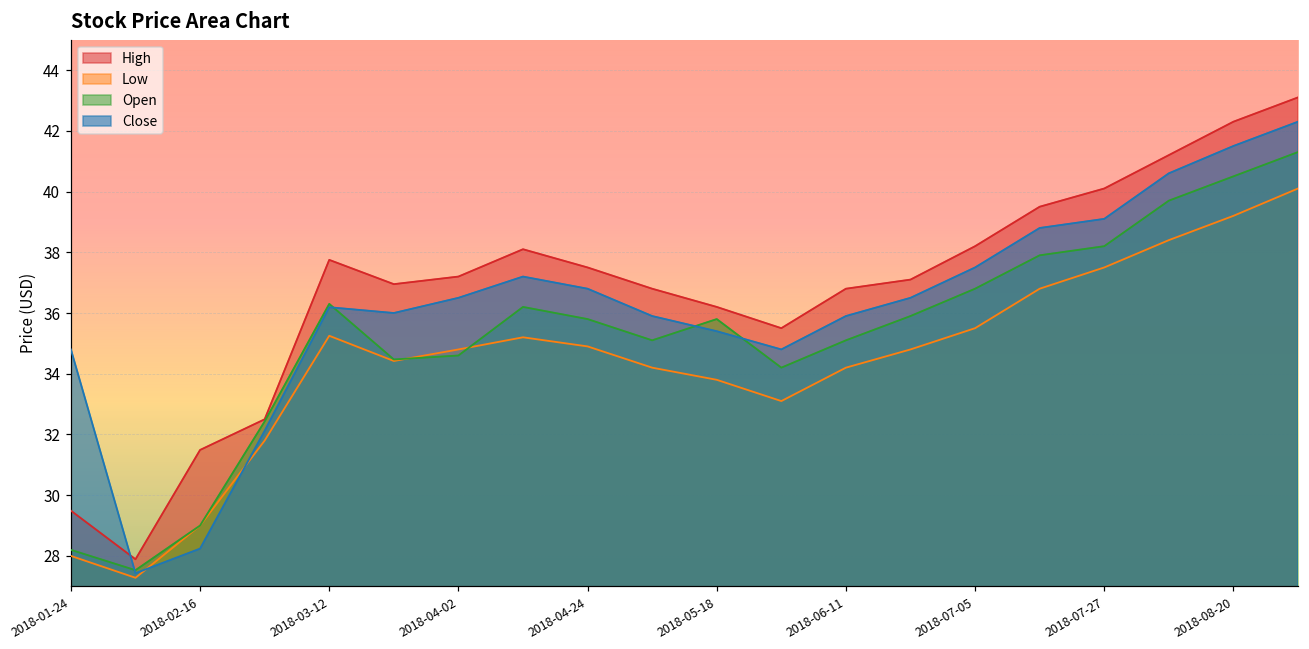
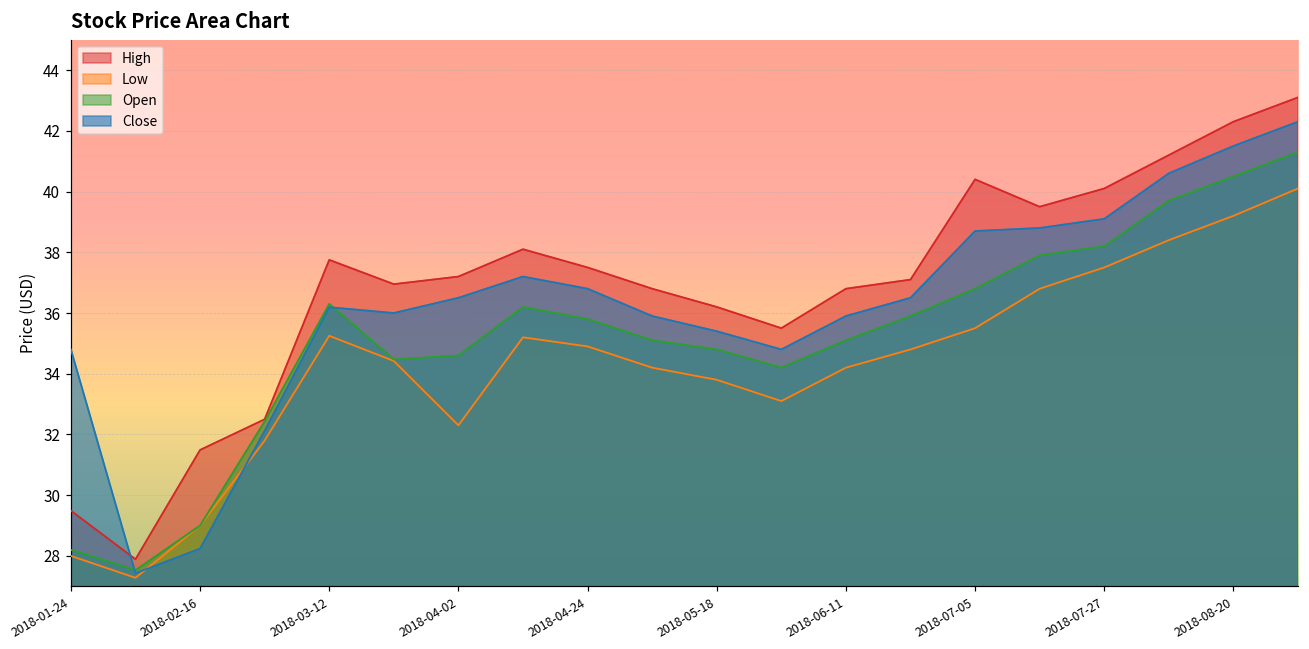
Low, 2018-04-02: 34.8 -> 32.3
Open, 2018-05-18: 35.8 -> 34.8
High, 2018-07-05: 38.2 -> 40.4
Close, 2018-07-05: 37.5 -> 38.7
